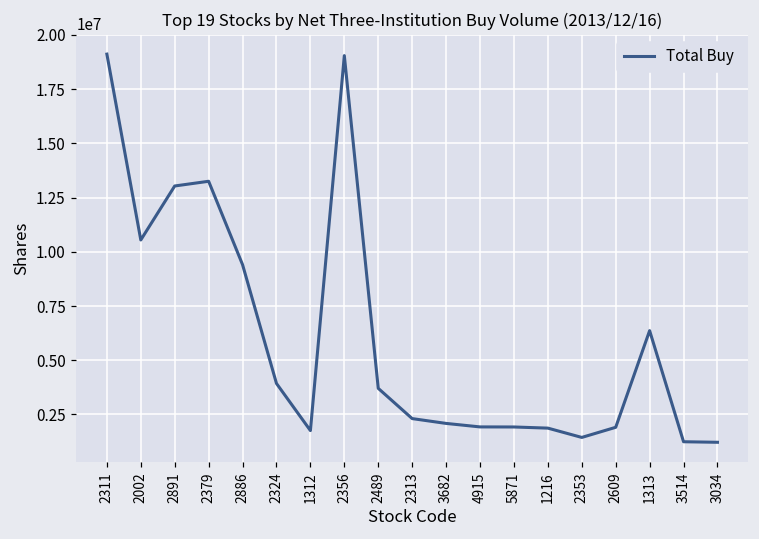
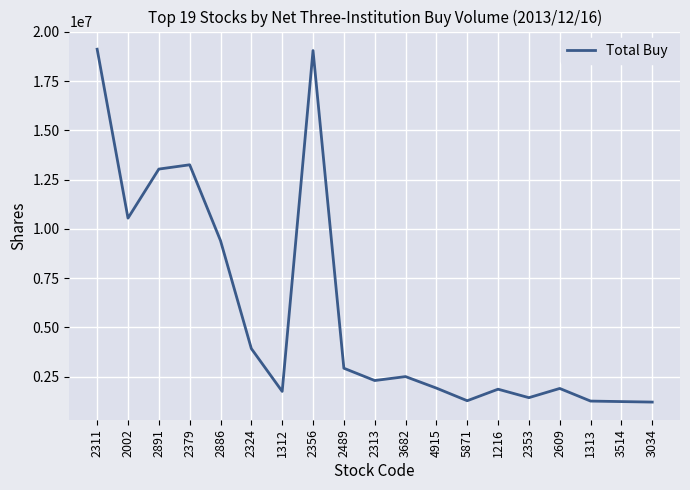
2489: 3700000 -> 2900000
3682: 2100000 -> 2500000
5871: 1900000 -> 1300000
1313: 6400000 -> 1300000
